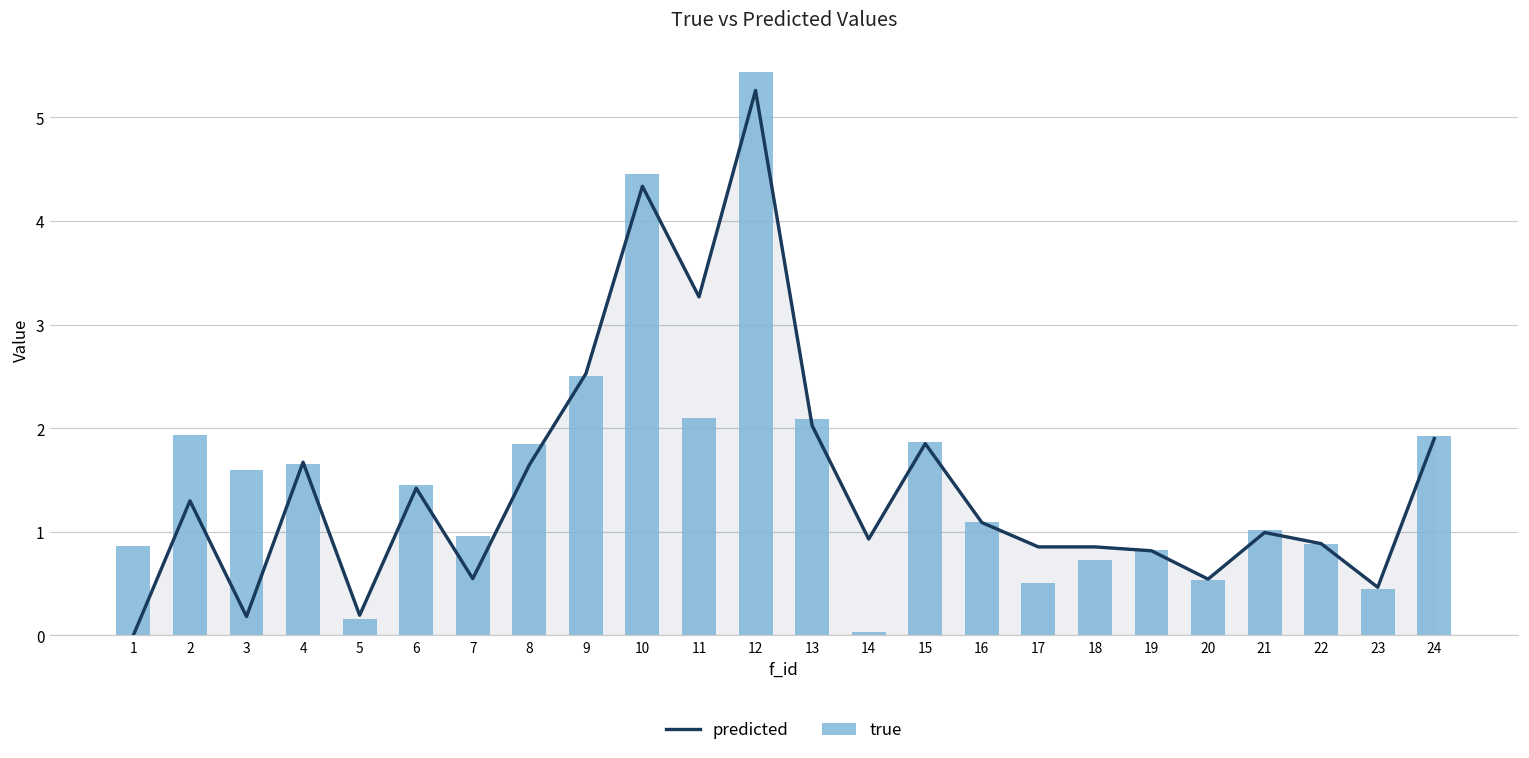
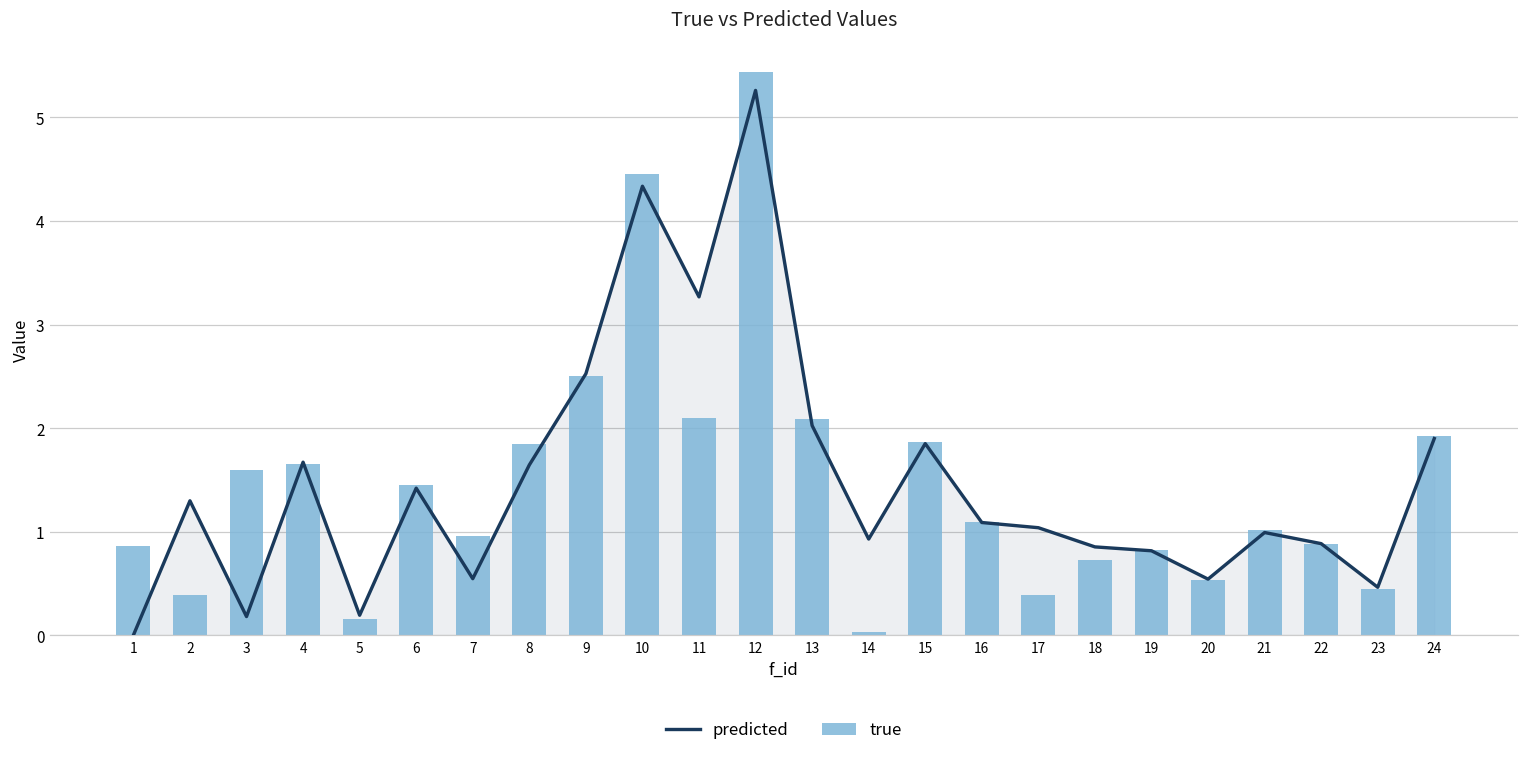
true, 2: 1.9 -> 0.4
predicted, 17: 0.9 -> 1.0
true, 17: 0.5 -> 0.4
